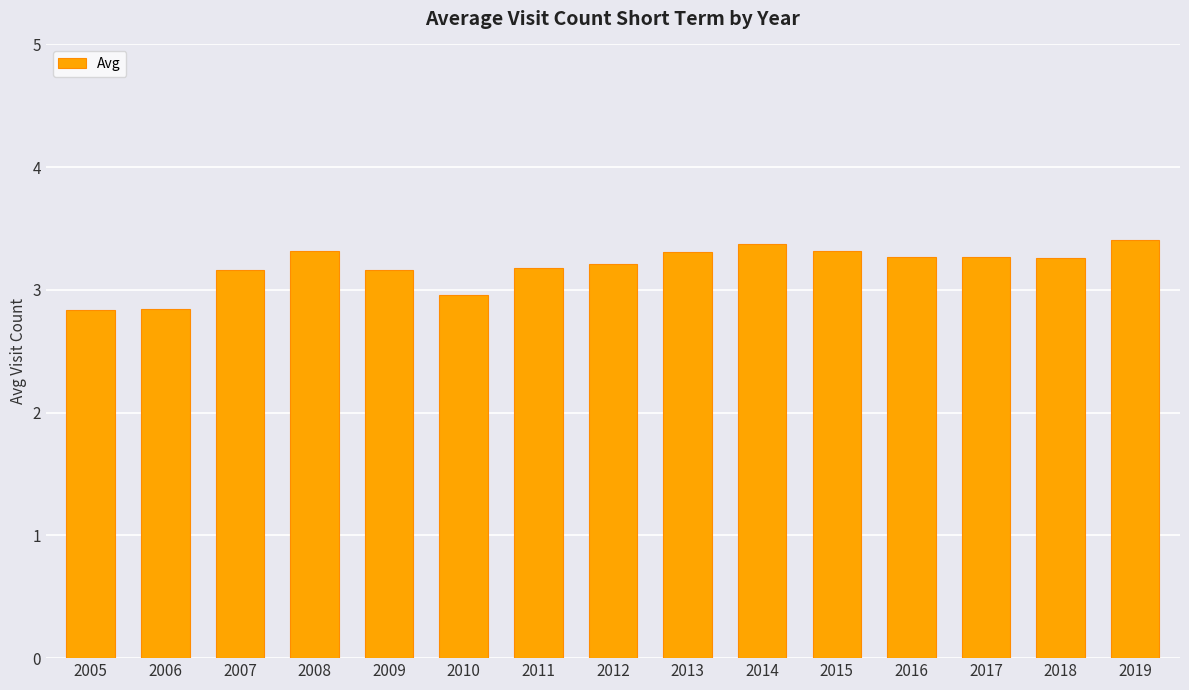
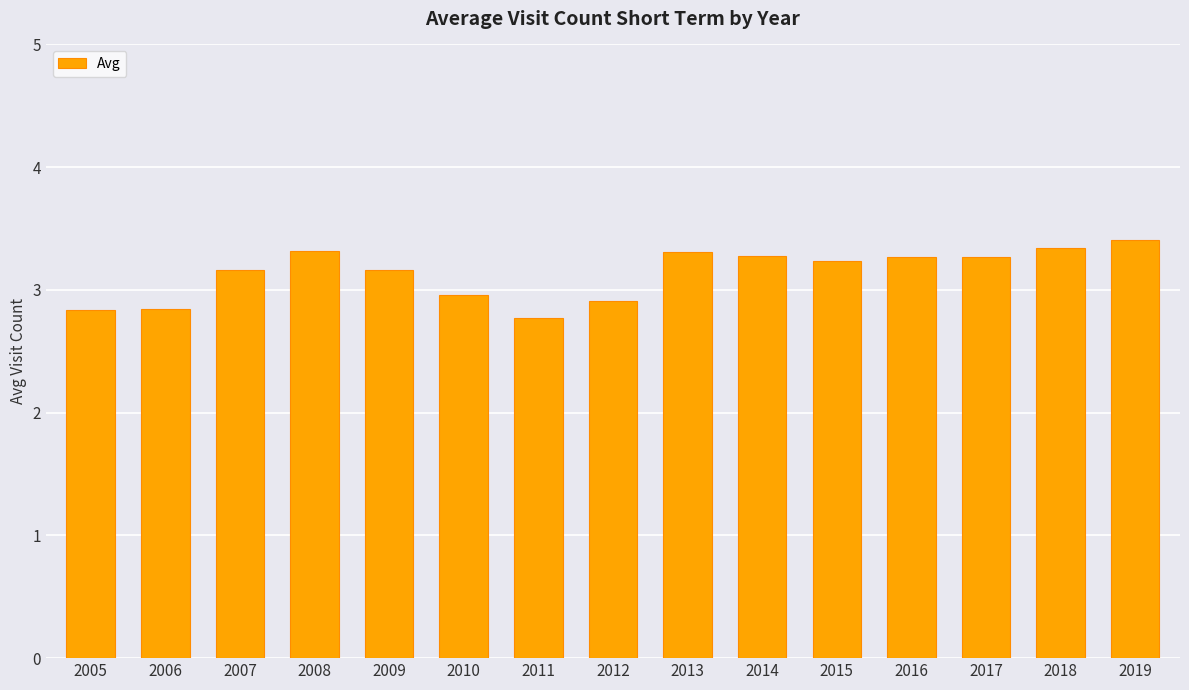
2011: 3.18 -> 2.77
2012: 3.21 -> 2.91
2014: 3.37 -> 3.28
2015: 3.32 -> 3.24
2018: 3.26 -> 3.34
